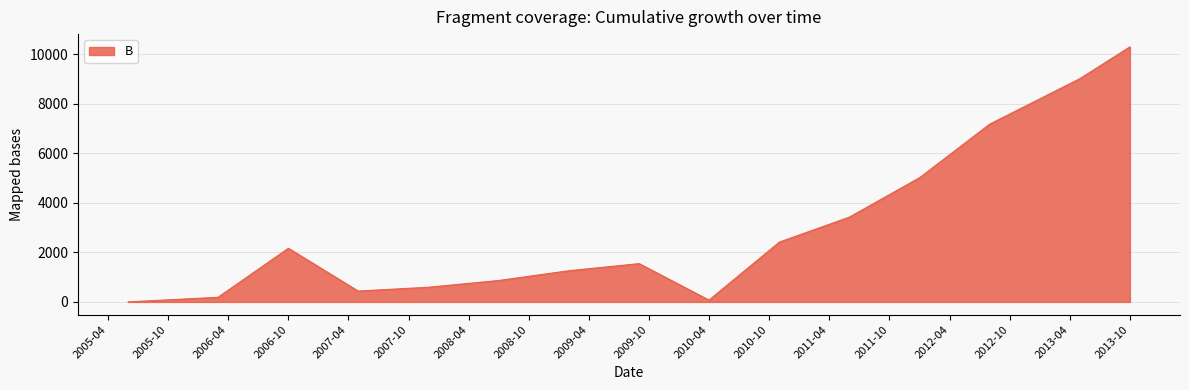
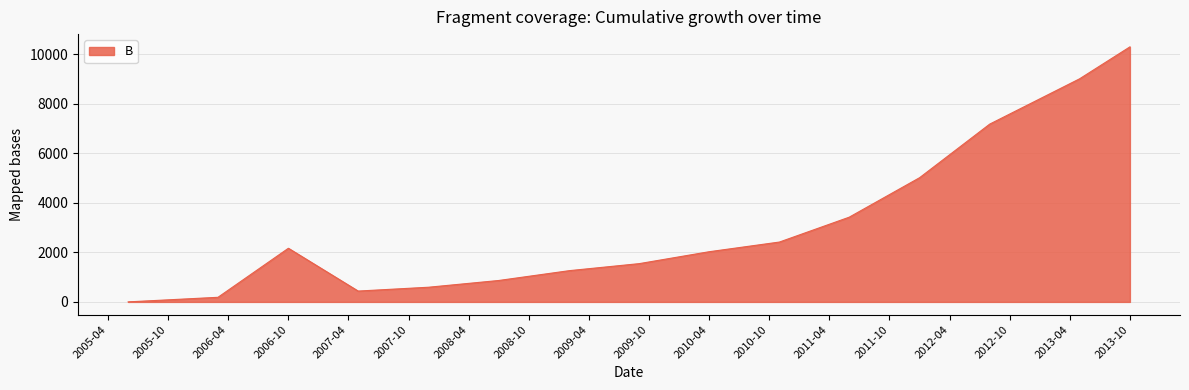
2010-04: 100 -> 2000
